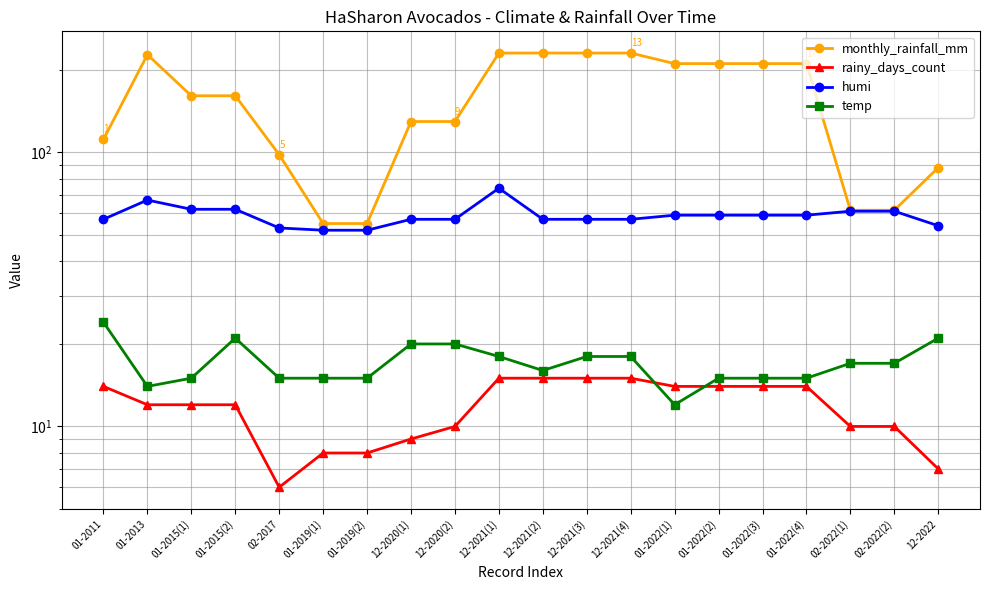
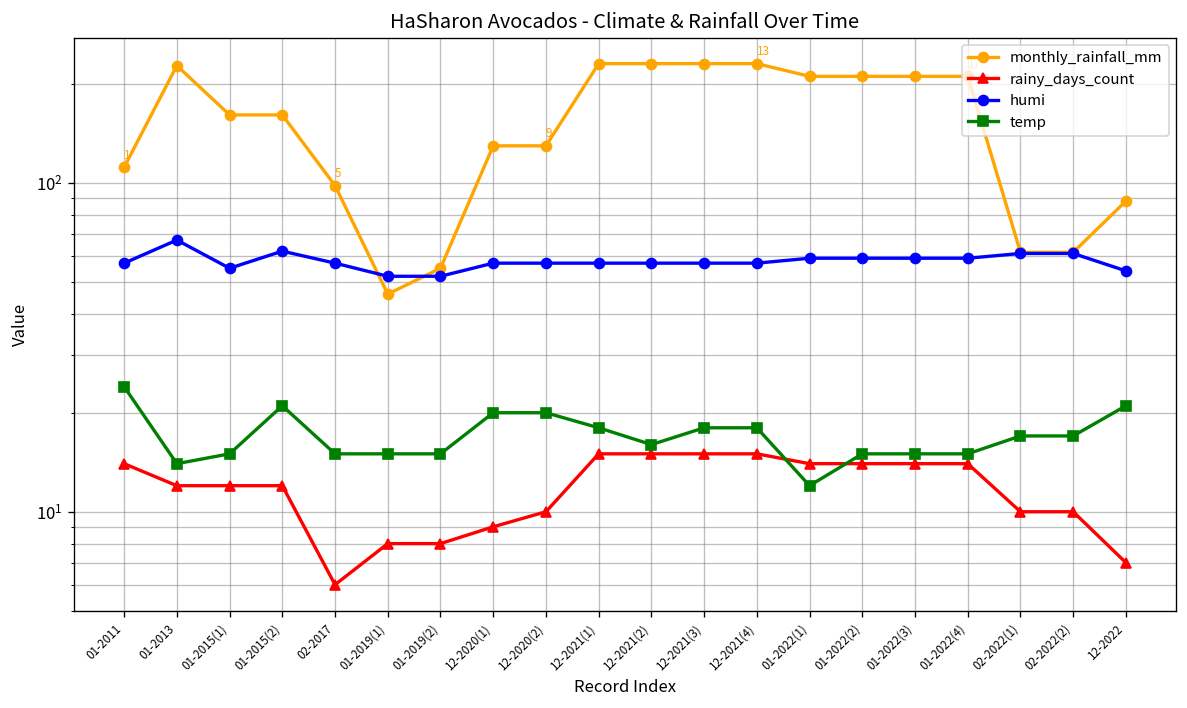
humi, 01-2015(1): 62 -> 55
humi, 02-2017: 53 -> 57
monthly_rainfall_mm, 01-2019(1): 55 -> 46
humi, 12-2021(1): 74 -> 57
